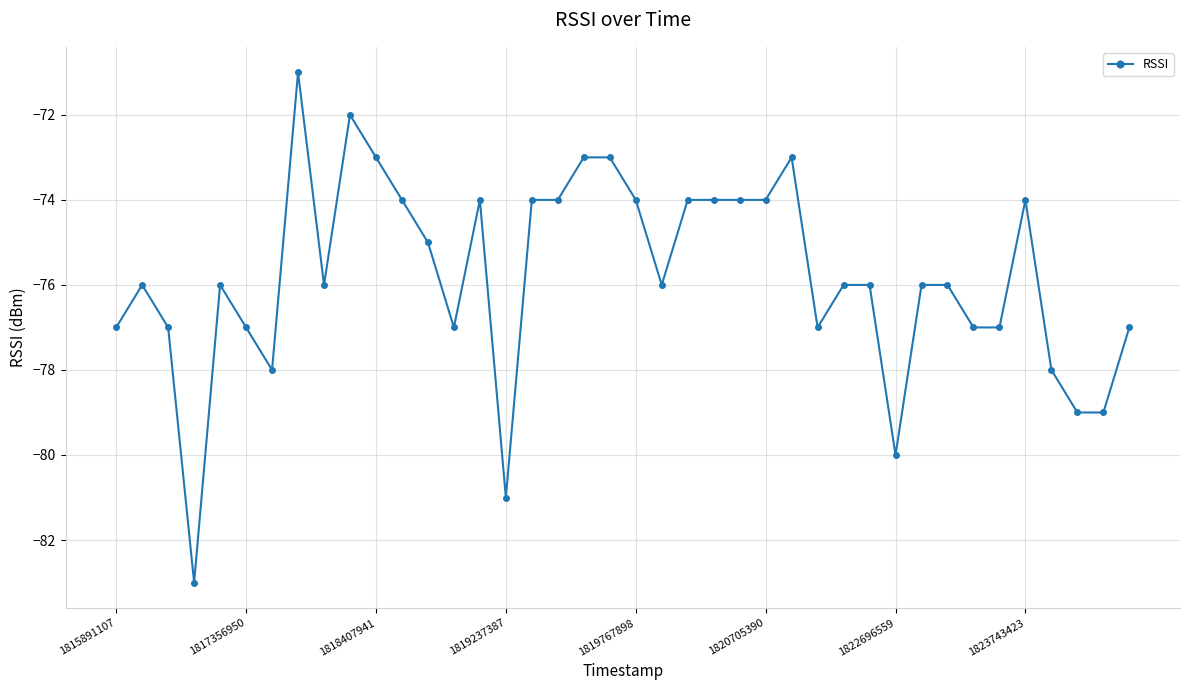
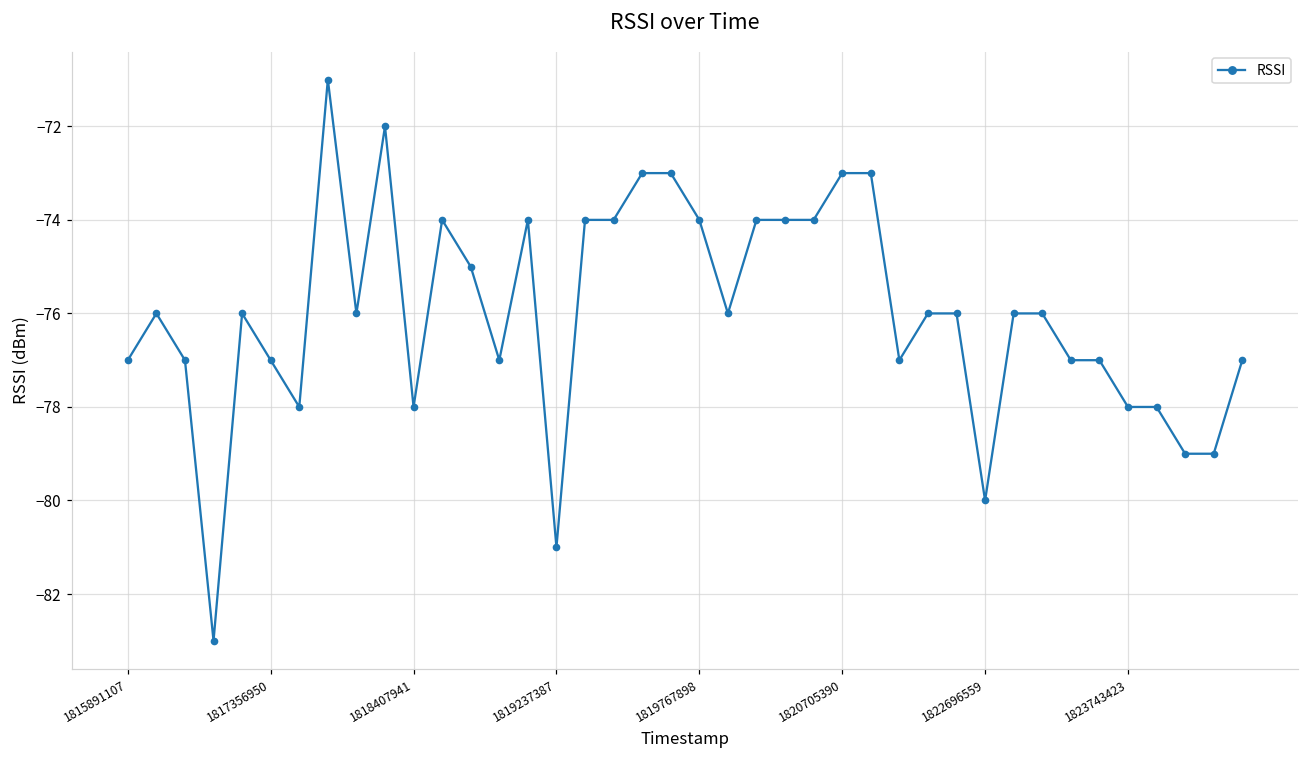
1818407941: -73 -> -78
1820705390: -74 -> -73
1823743423: -74 -> -78
